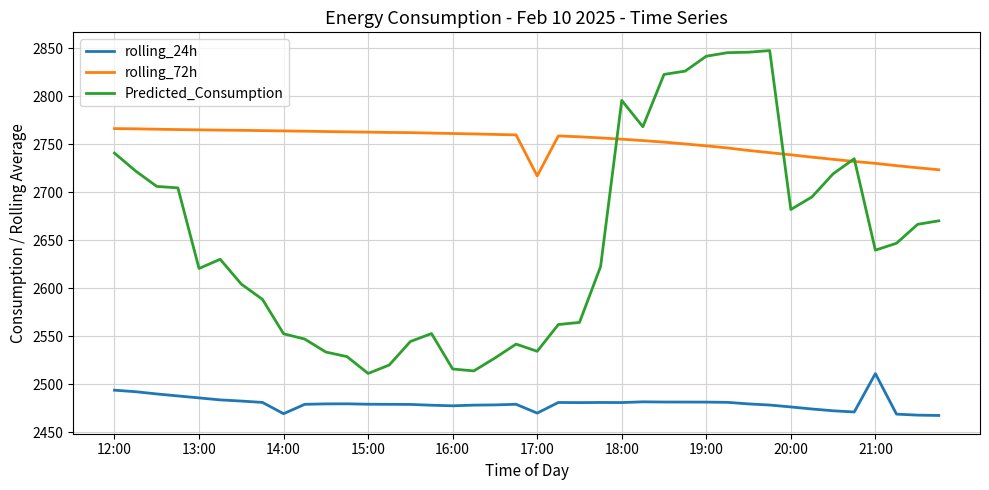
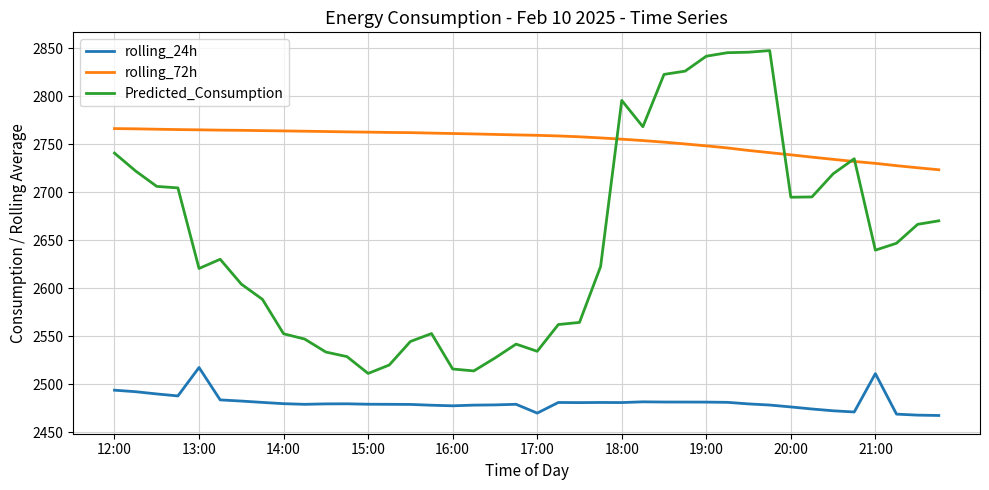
rolling_24h, 13:00: 2490 -> 2520
rolling_24h, 14:00: 2470 -> 2480
rolling_72h, 17:00: 2720 -> 2760
Predicted_Consumption, 20:00: 2680 -> 2690
